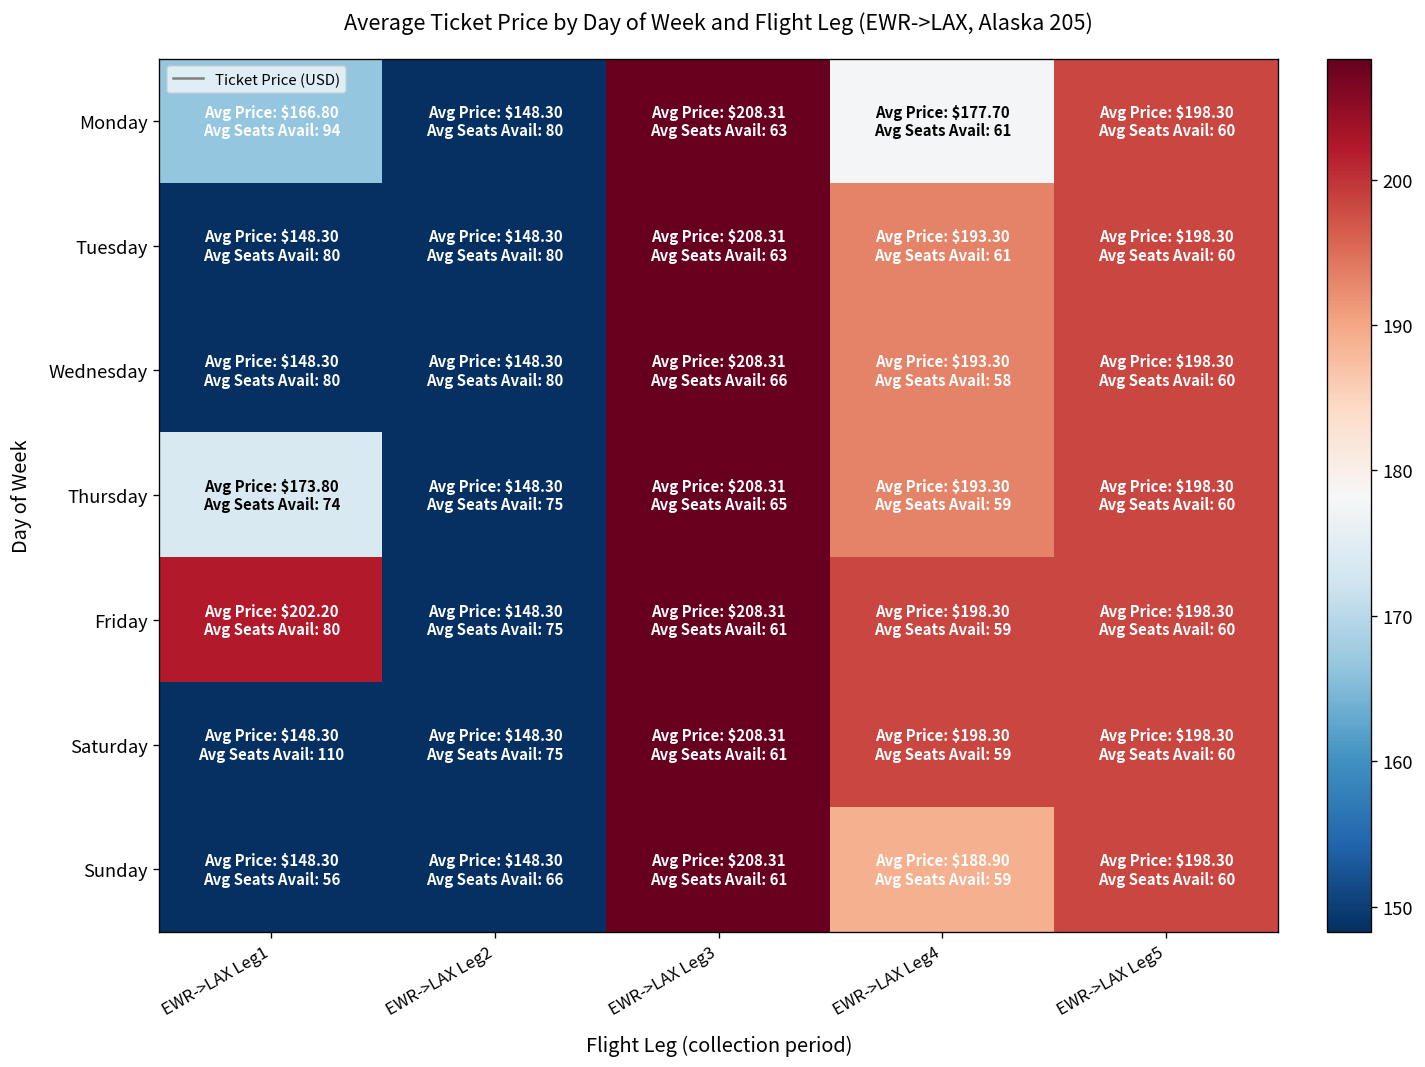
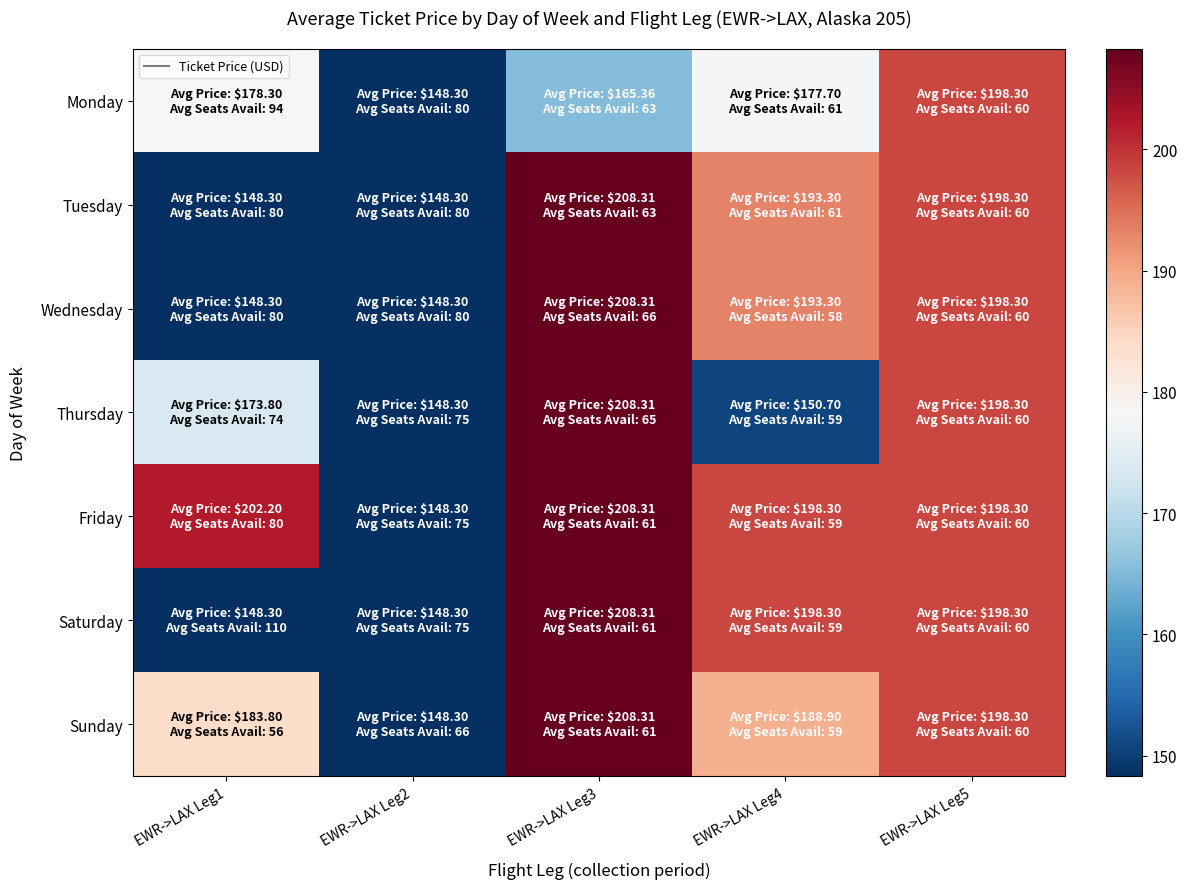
Monday, EWR->LAX Leg1: $166.80 -> $178.30
Monday, EWR->LAX Leg3: $208.31 -> $165.36
Thursday, EWR->LAX Leg4: $193.30 -> $150.70
Sunday, EWR->LAX Leg1: $148.30 -> $183.80
